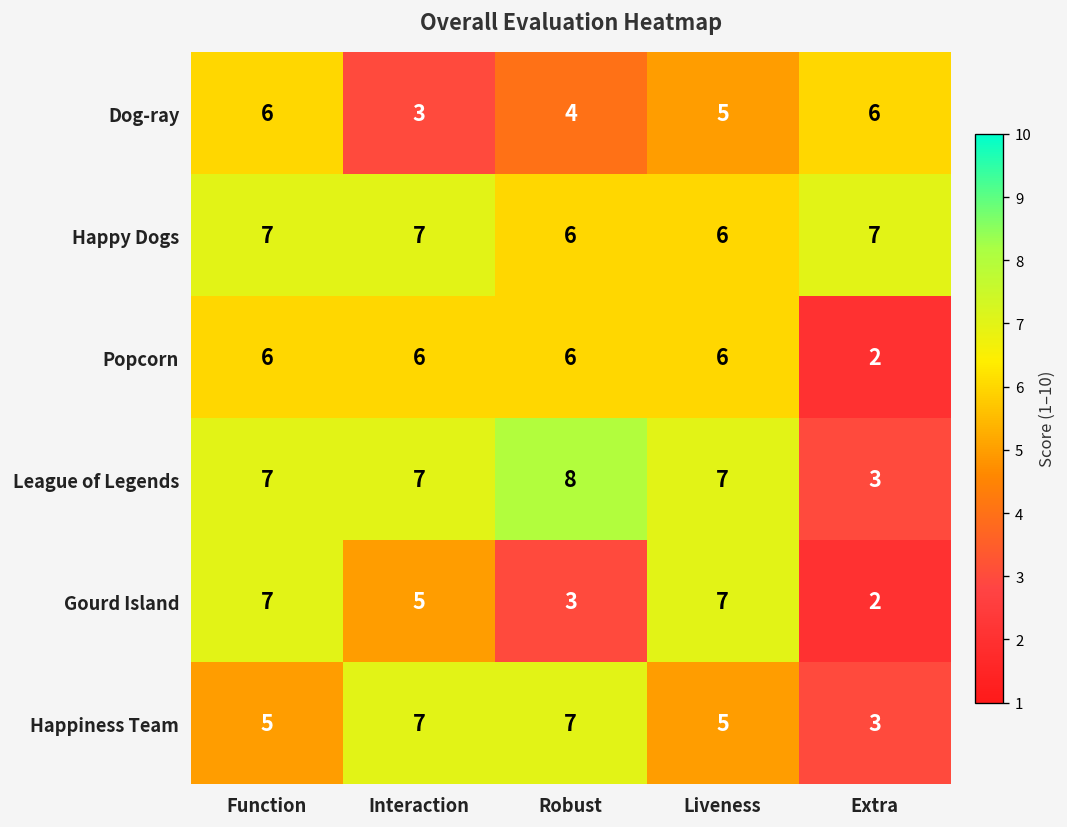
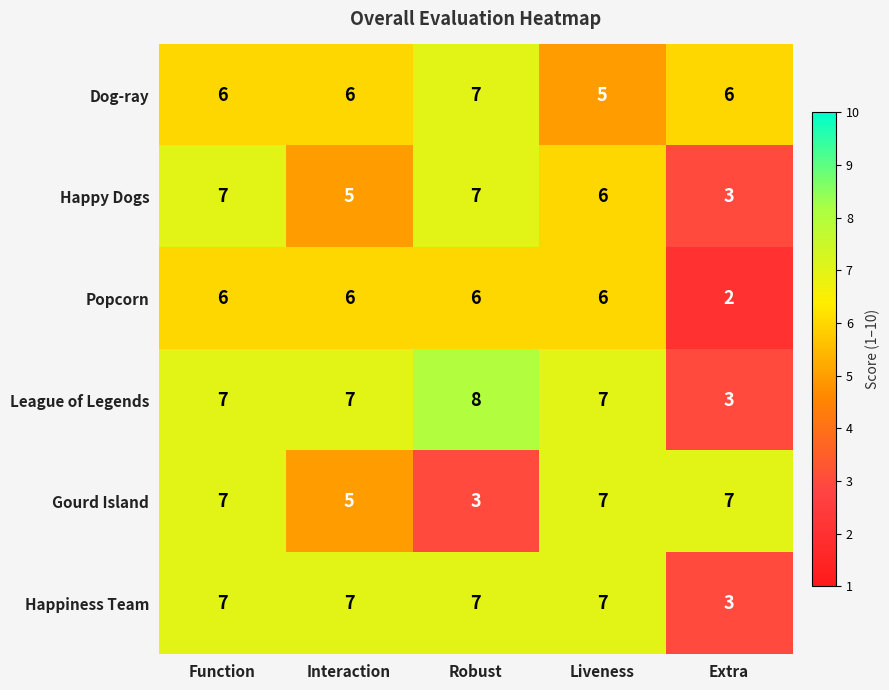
Dog-ray, Interaction: 3 -> 6
Dog-ray, Robust: 4 -> 7
Happy Dogs, Interaction: 7 -> 5
Happy Dogs, Robust: 6 -> 7
Happy Dogs, Extra: 7 -> 3
Gourd Island, Extra: 2 -> 7
Happiness Team, Function: 5 -> 7
Happiness Team, Liveness: 5 -> 7
